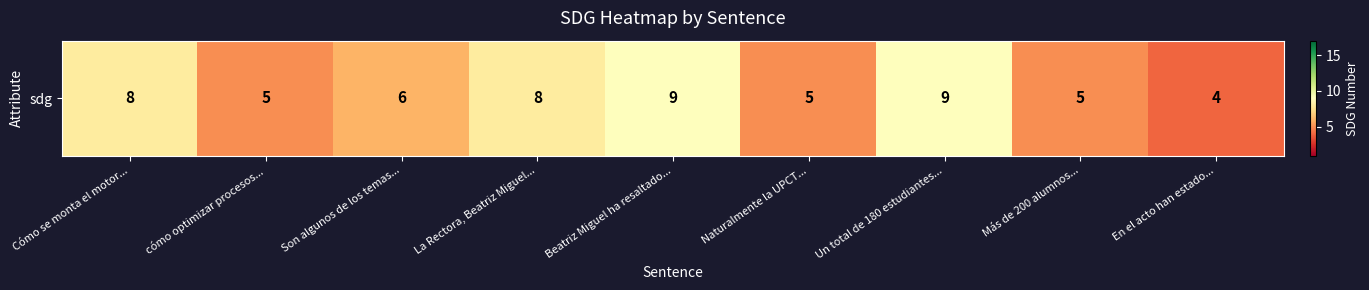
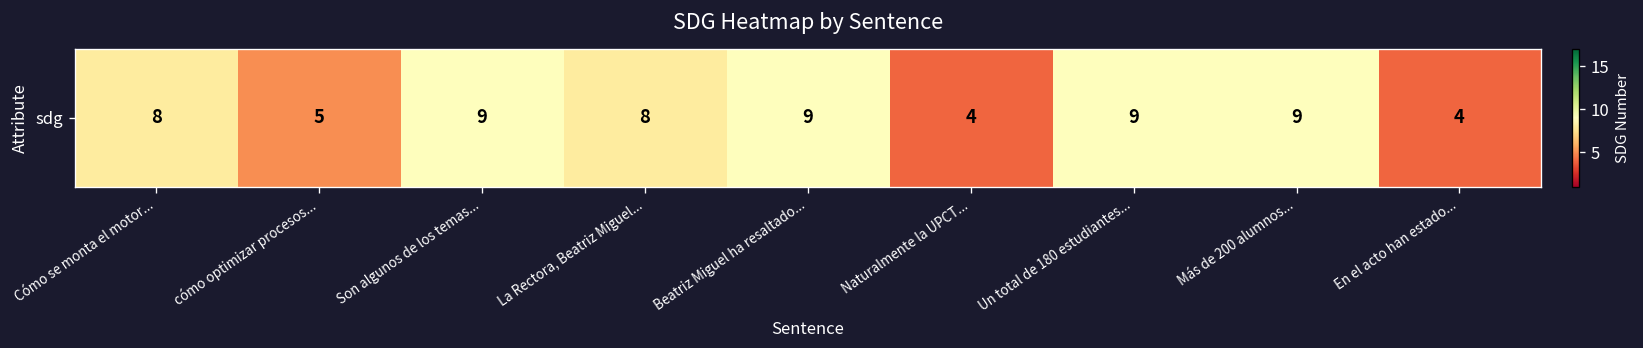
sdg, Son algunos de los temas...: 6 -> 9
sdg, Naturalmente la UPCT...: 5 -> 4
sdg, Más de 200 alumnos...: 5 -> 9
